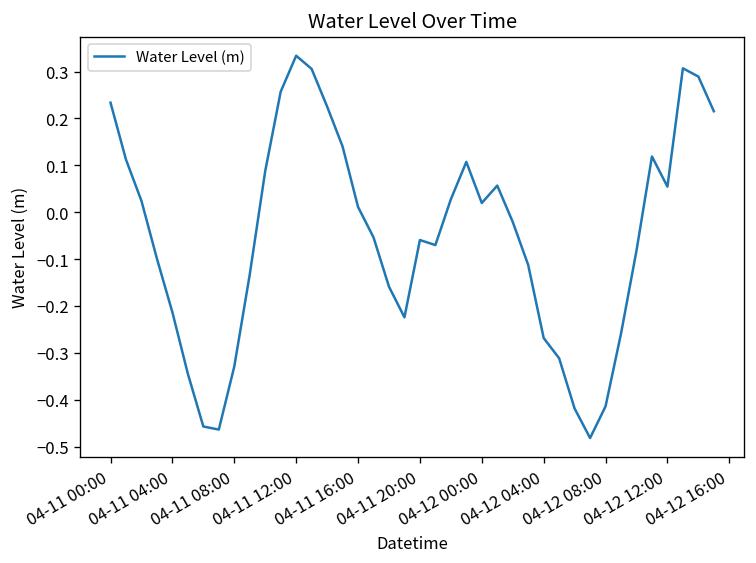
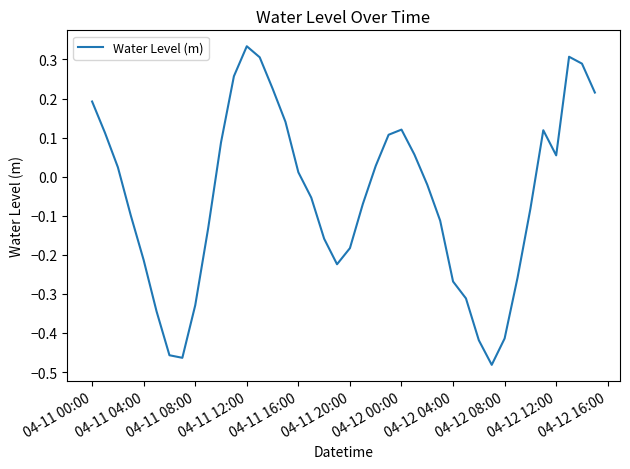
04-11 00:00: 0.23 -> 0.19
04-11 20:00: -0.06 -> -0.18
04-12 00:00: 0.02 -> 0.12
